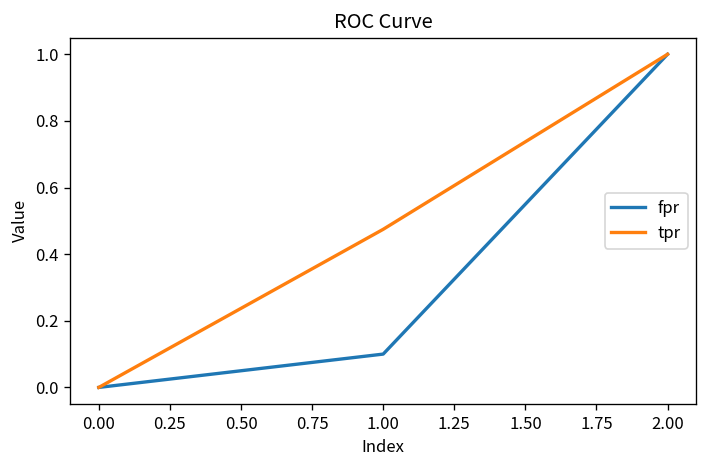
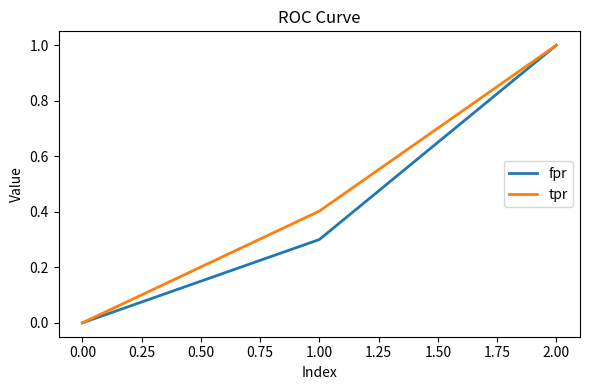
fpr, 1.00: 0.1 -> 0.3
tpr, 1.00: 0.47 -> 0.40
